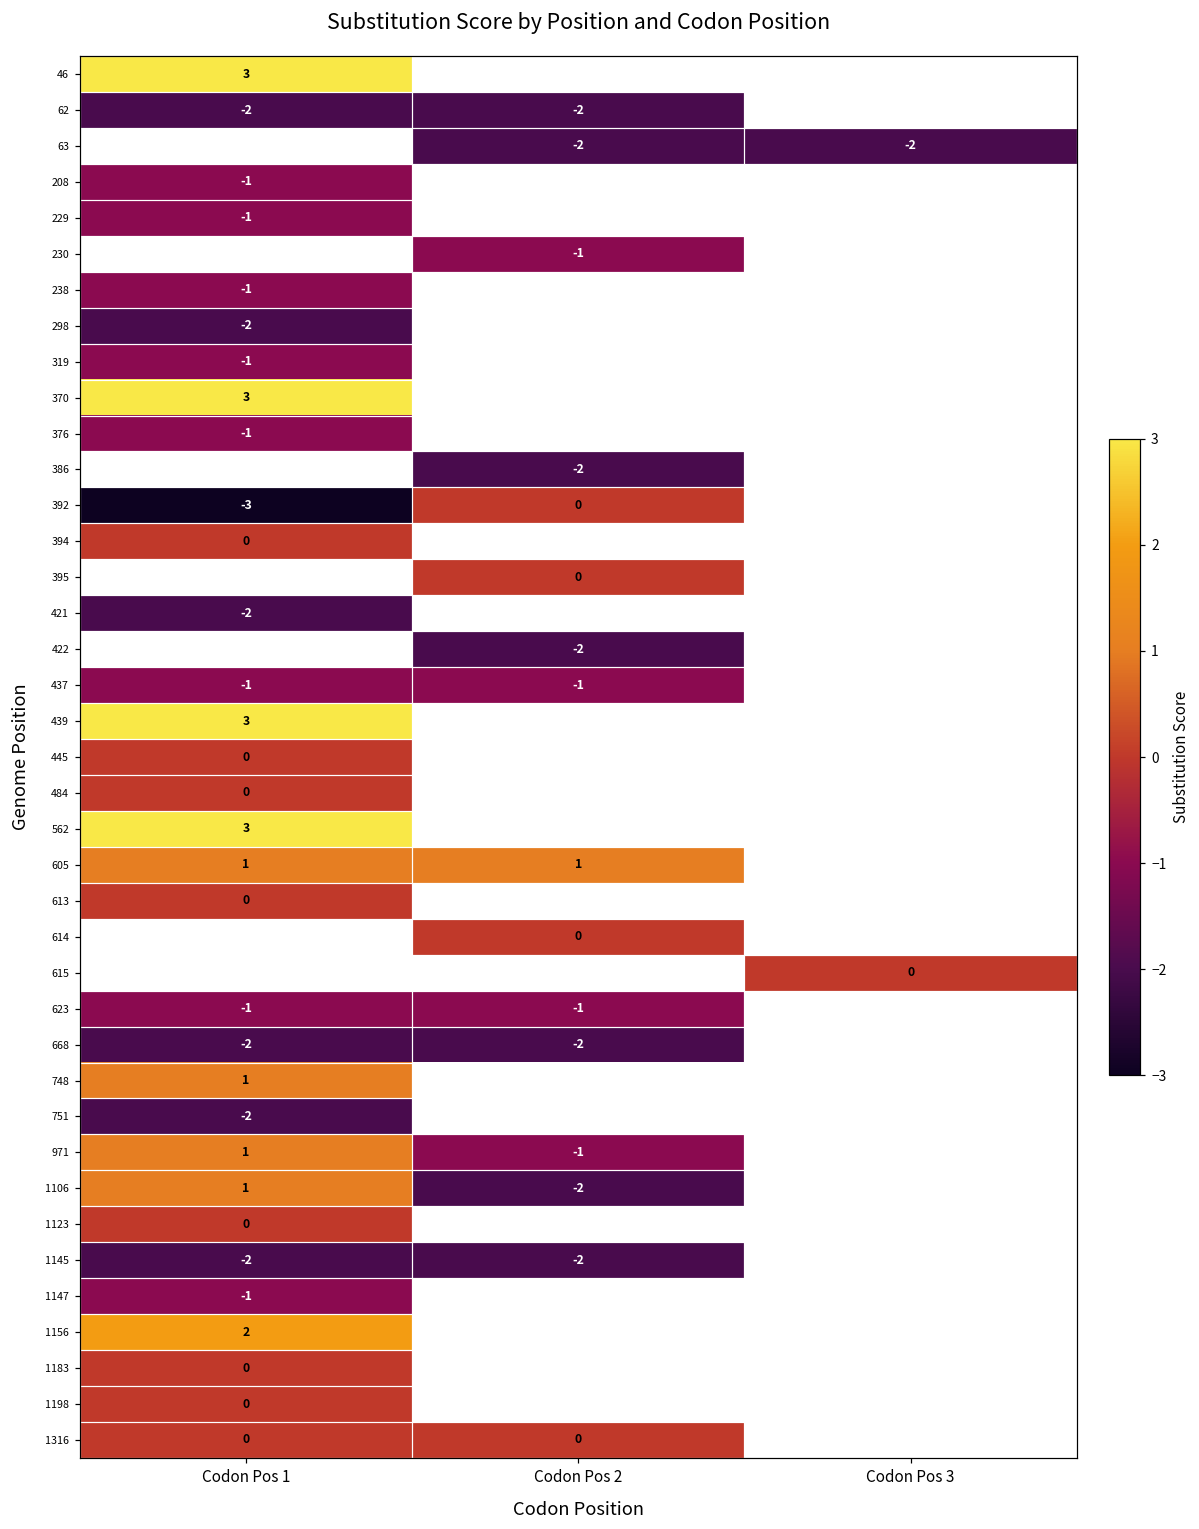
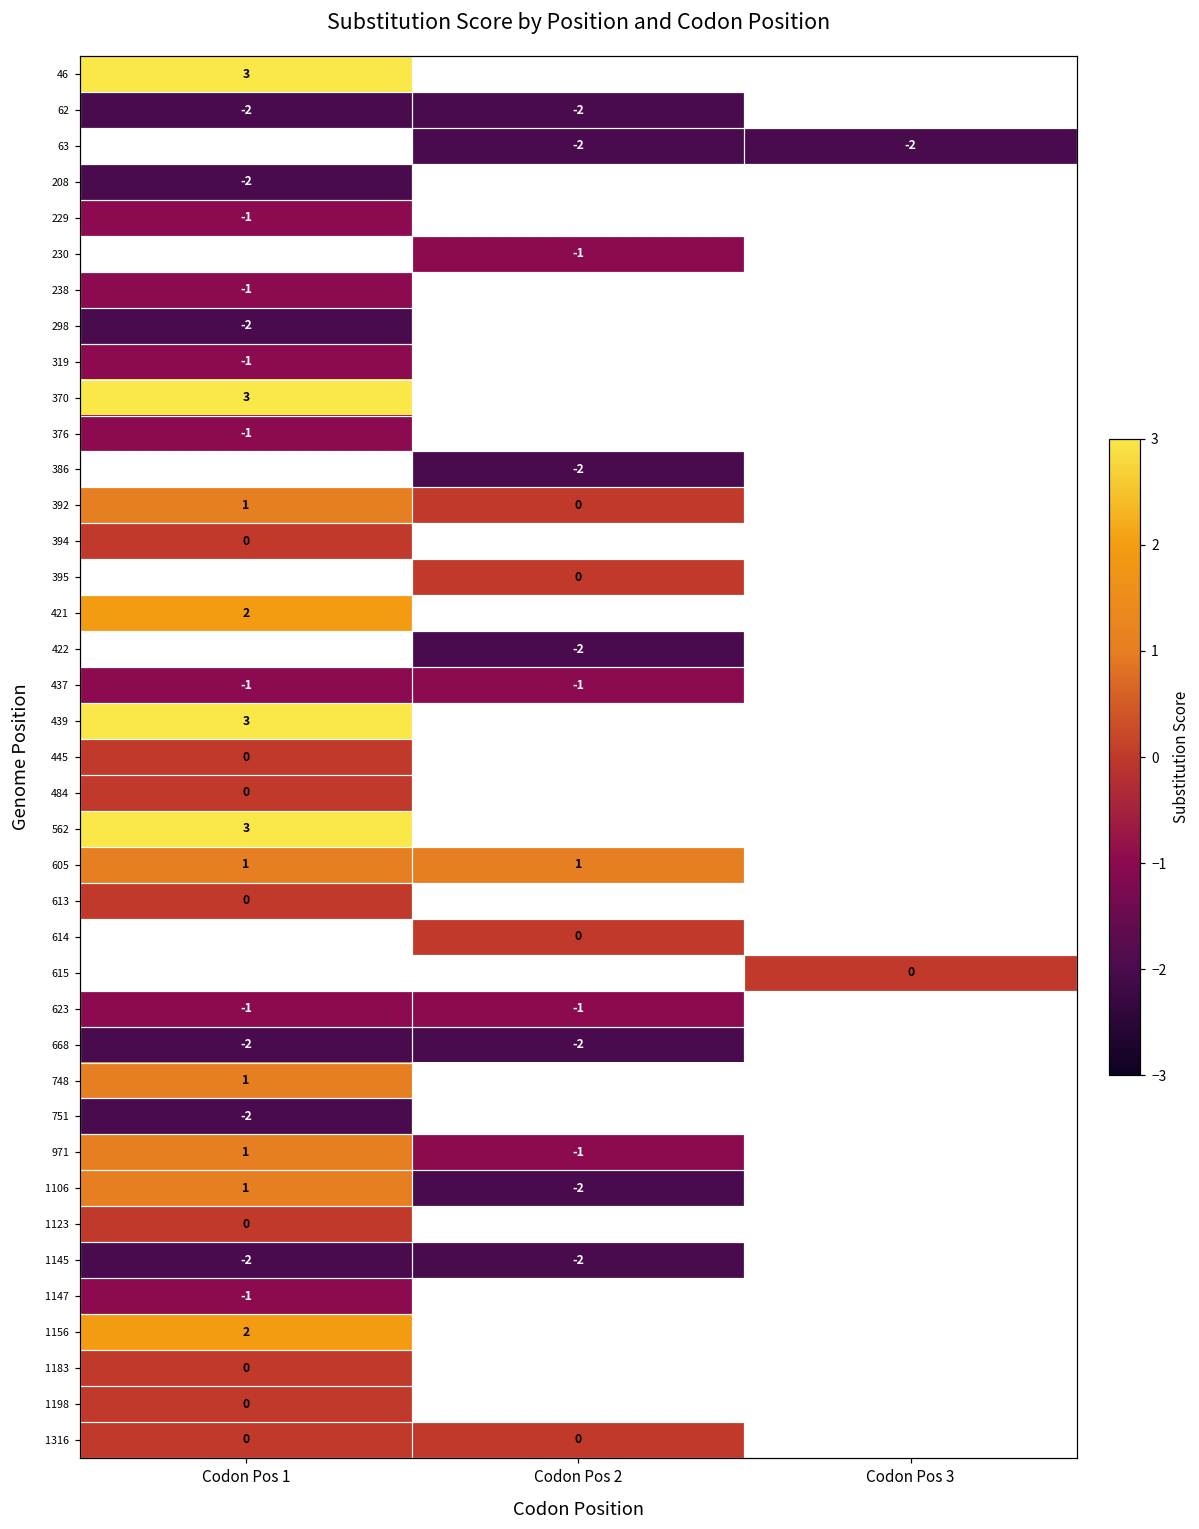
208, Codon Pos 1: -1 -> -2
392, Codon Pos 1: -3 -> 1
421, Codon Pos 1: -2 -> 2
